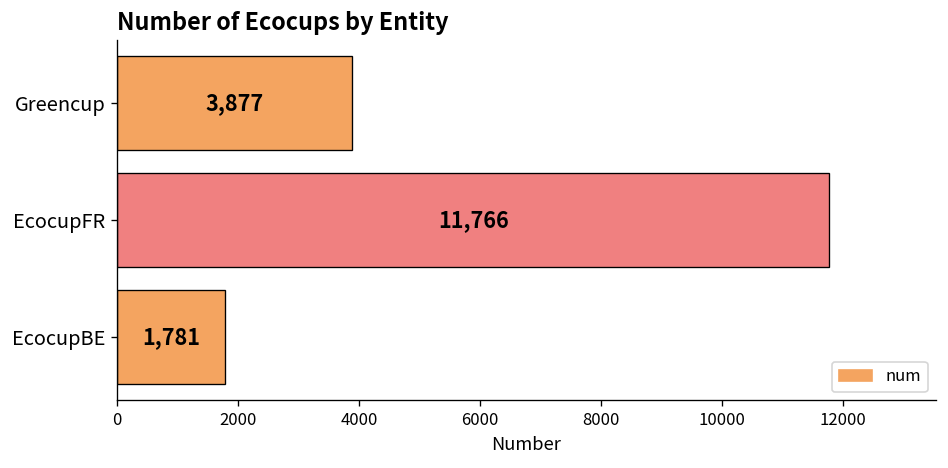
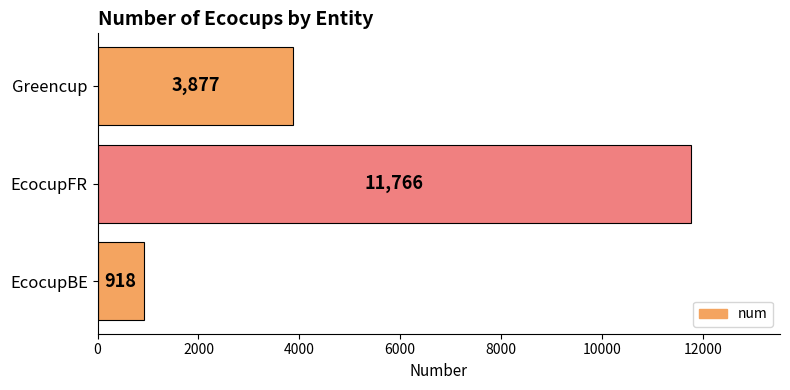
EcocupBE: 1,781 -> 918
